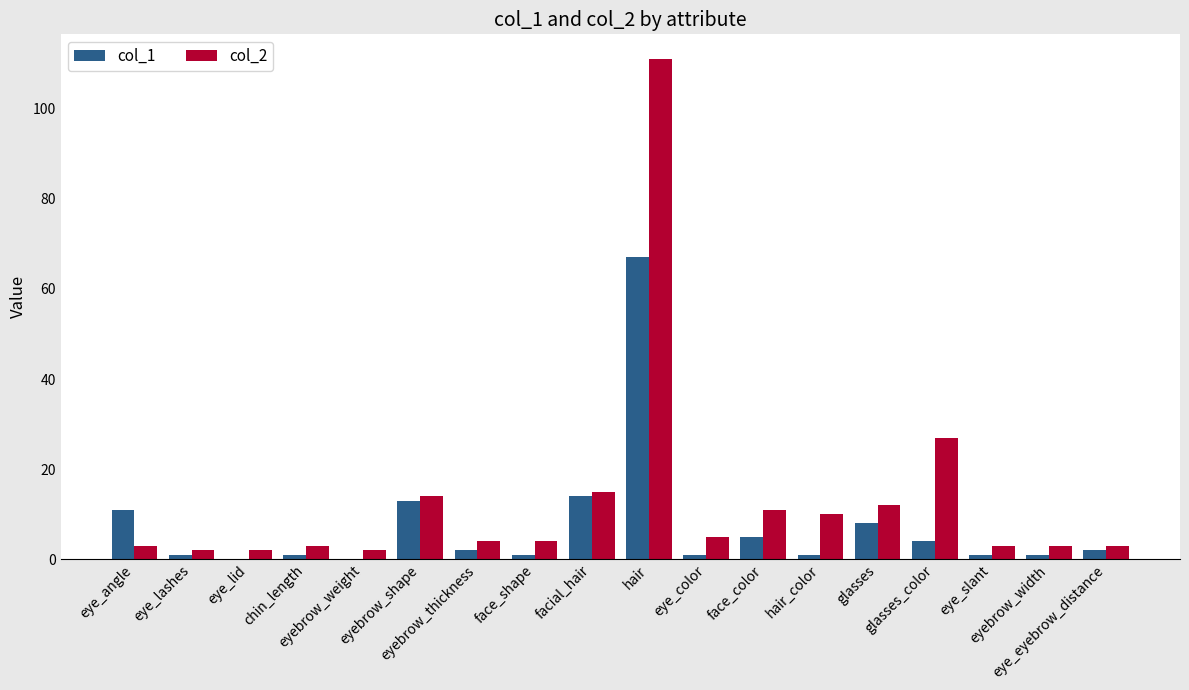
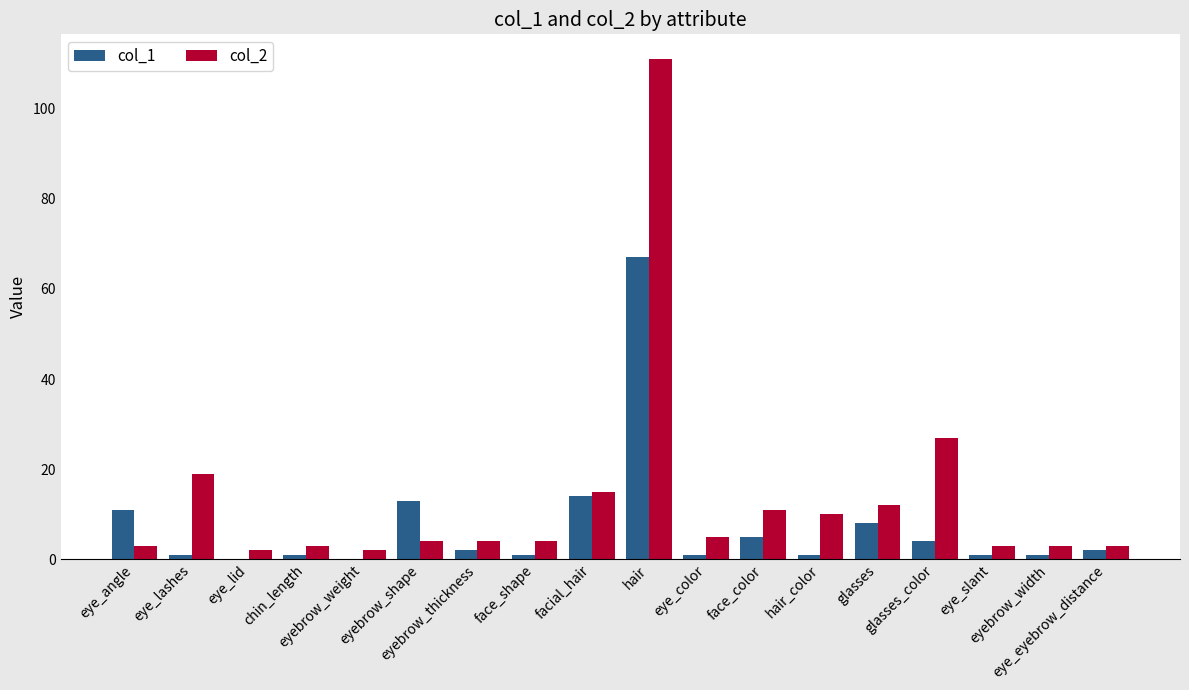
col_2, eye_lashes: 2 -> 19
col_2, eyebrow_shape: 14 -> 4
